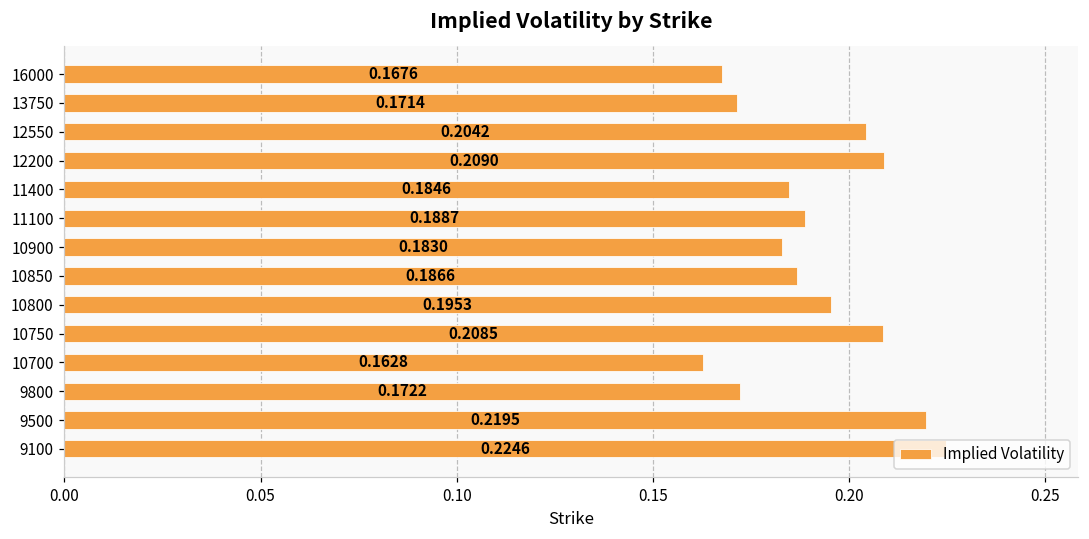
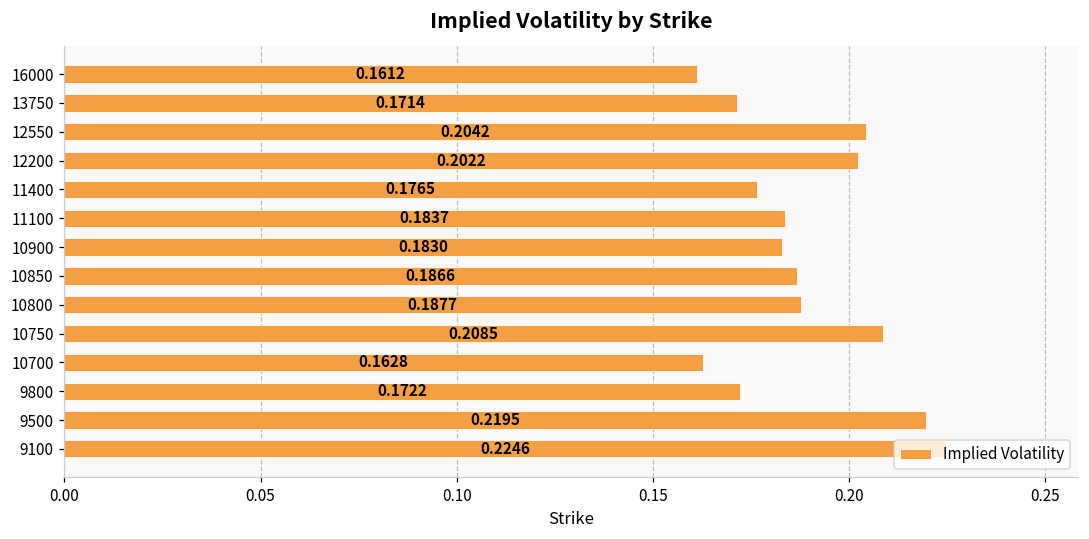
16000: 0.1676 -> 0.1612
12200: 0.2090 -> 0.2022
11400: 0.1846 -> 0.1765
11100: 0.1887 -> 0.1837
10800: 0.1953 -> 0.1877
